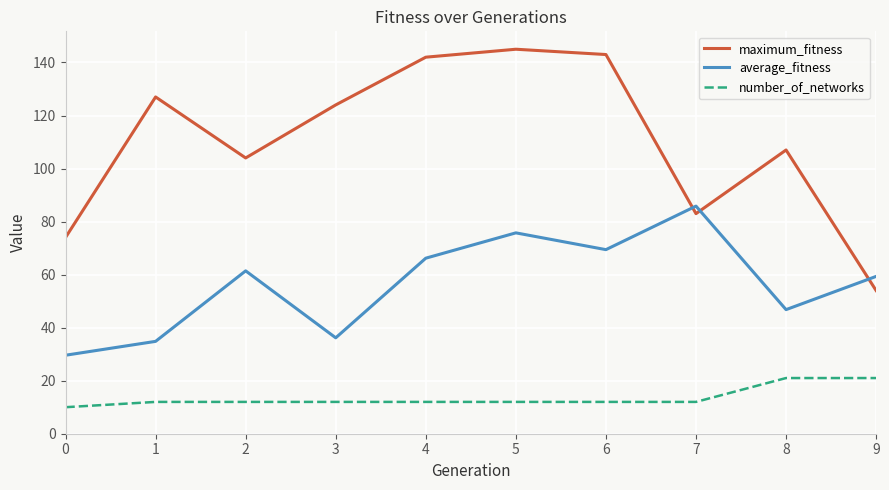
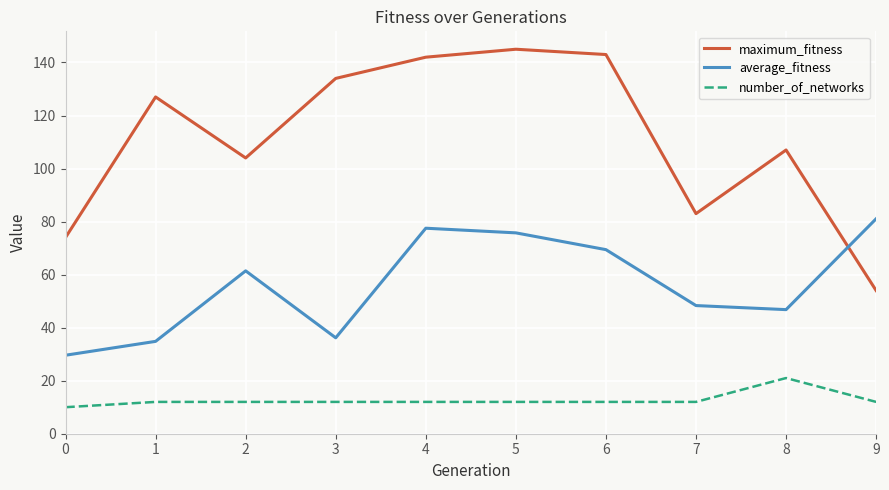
maximum_fitness, 3: 124 -> 134
average_fitness, 4: 66 -> 78
average_fitness, 7: 86 -> 48
average_fitness, 9: 59 -> 81
number_of_networks, 9: 21 -> 12
